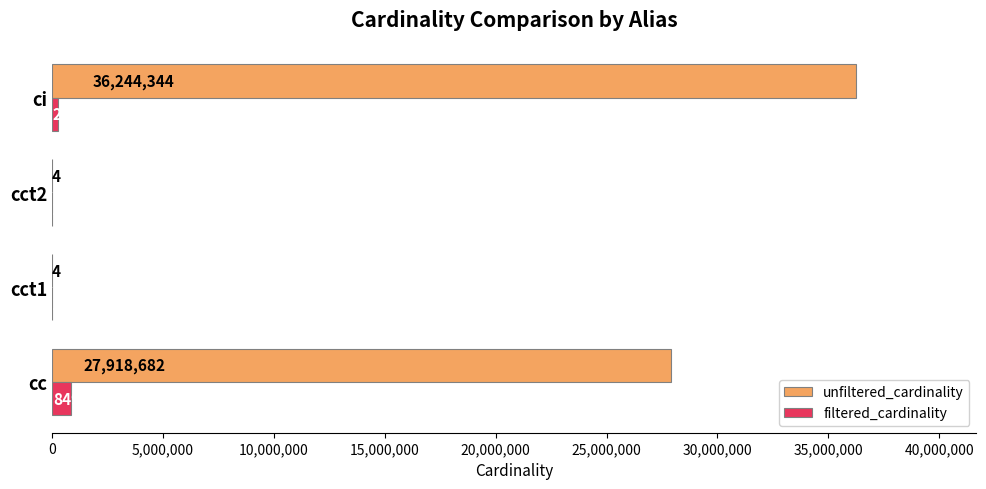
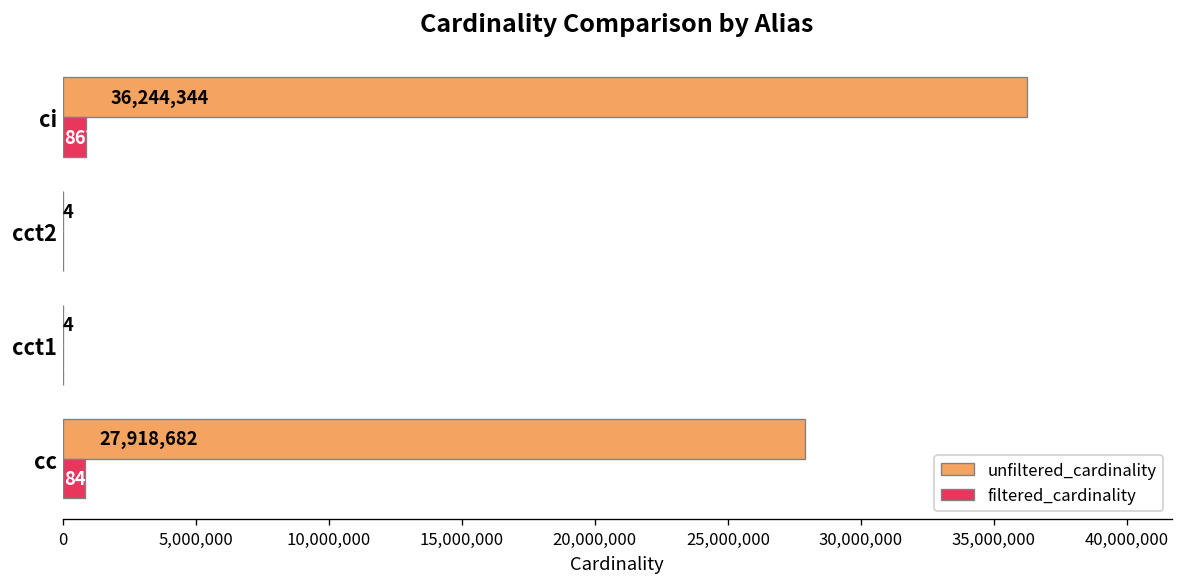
filtered_cardinality, ci: 300,000 -> 900,000
